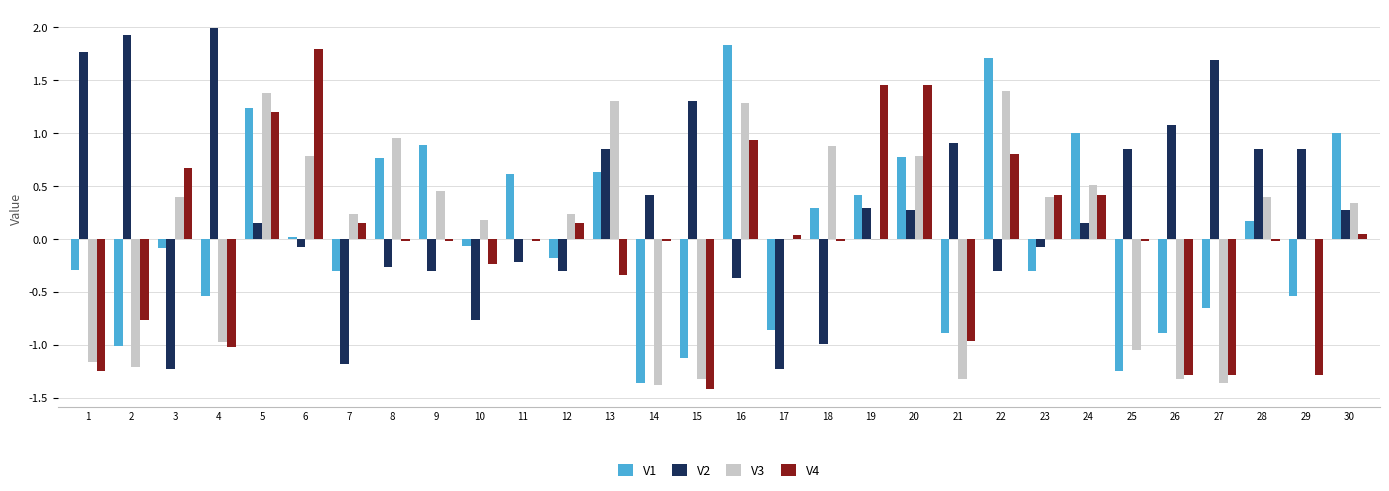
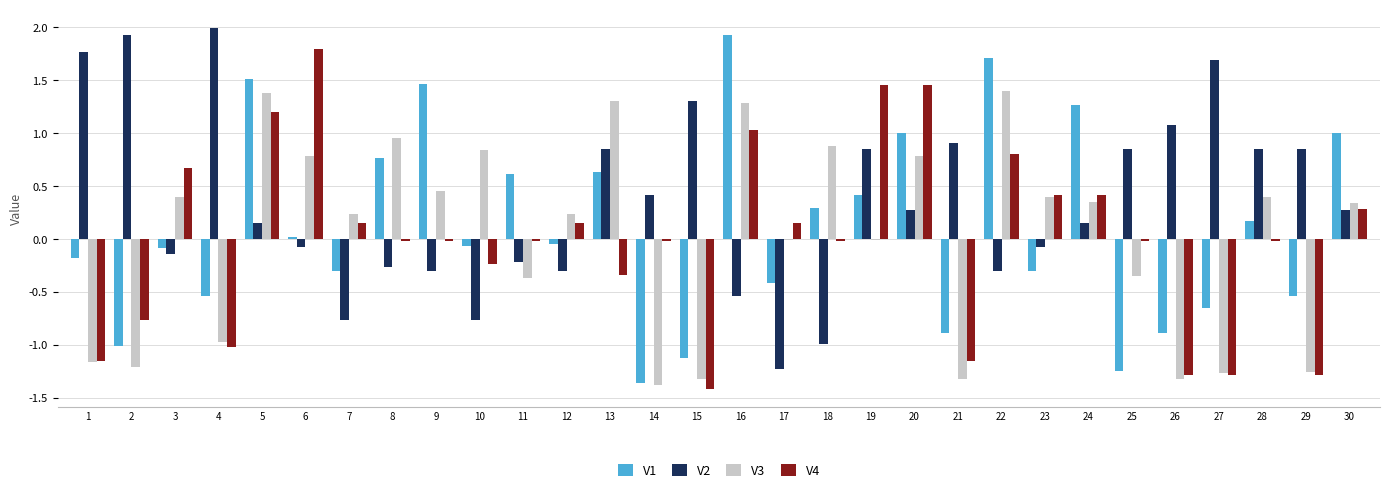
V1, 1: -0.29 -> -0.18
V4, 1: -1.25 -> -1.15
V2, 3: -1.22 -> -0.14
V1, 5: 1.24 -> 1.51
V2, 7: -1.18 -> -0.76
V1, 9: 0.88 -> 1.47
V3, 10: 0.18 -> 0.84
V3, 11: 0.00 -> -0.37
V1, 12: -0.18 -> -0.04
V1, 16: 1.83 -> 1.92
V2, 16: -0.37 -> -0.53
V4, 16: 0.94 -> 1.03
V1, 17: -0.86 -> -0.42
V4, 17: 0.04 -> 0.15
V2, 19: 0.29 -> 0.85
V1, 20: 0.77 -> 1.00
V4, 21: -0.96 -> -1.15
V1, 24: 1.00 -> 1.27
V3, 24: 0.51 -> 0.35
V3, 25: -1.05 -> -0.35
V3, 27: -1.36 -> -1.27
V3, 29: 0.00 -> -1.25
V4, 30: 0.05 -> 0.28
